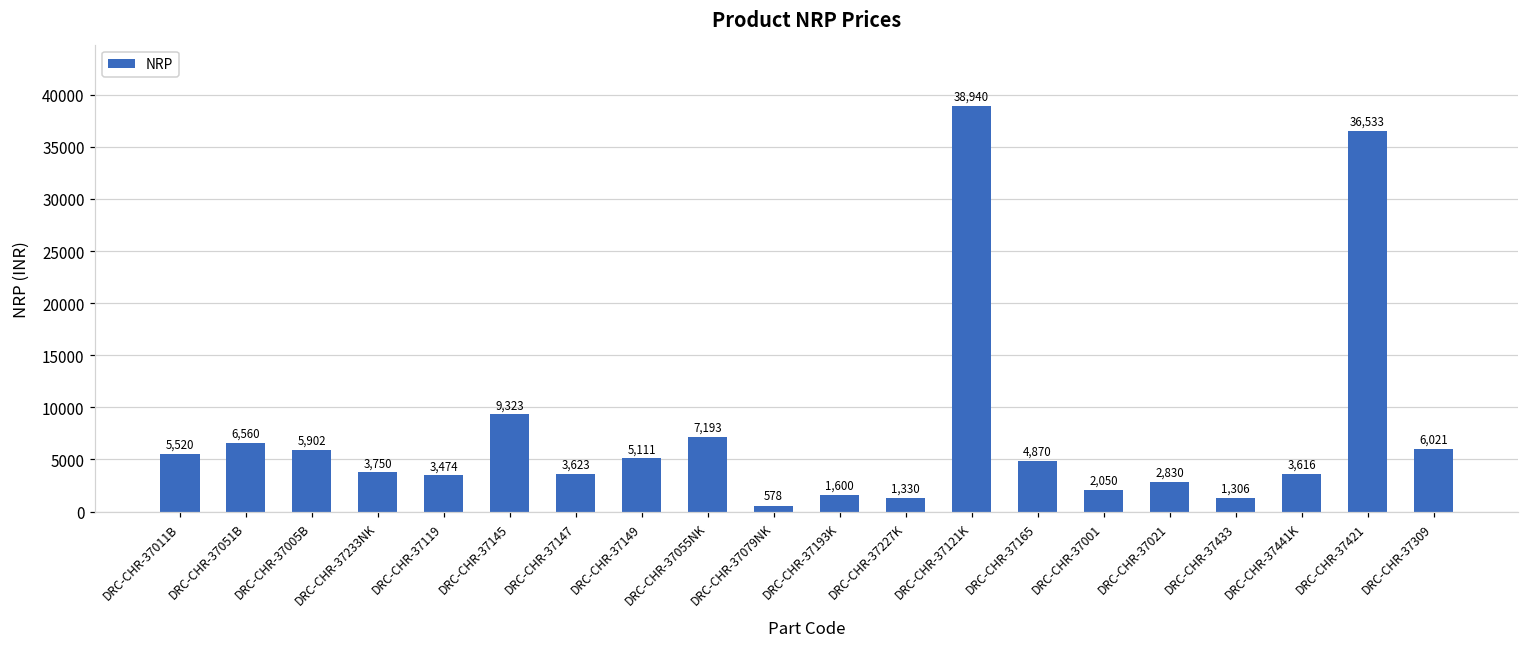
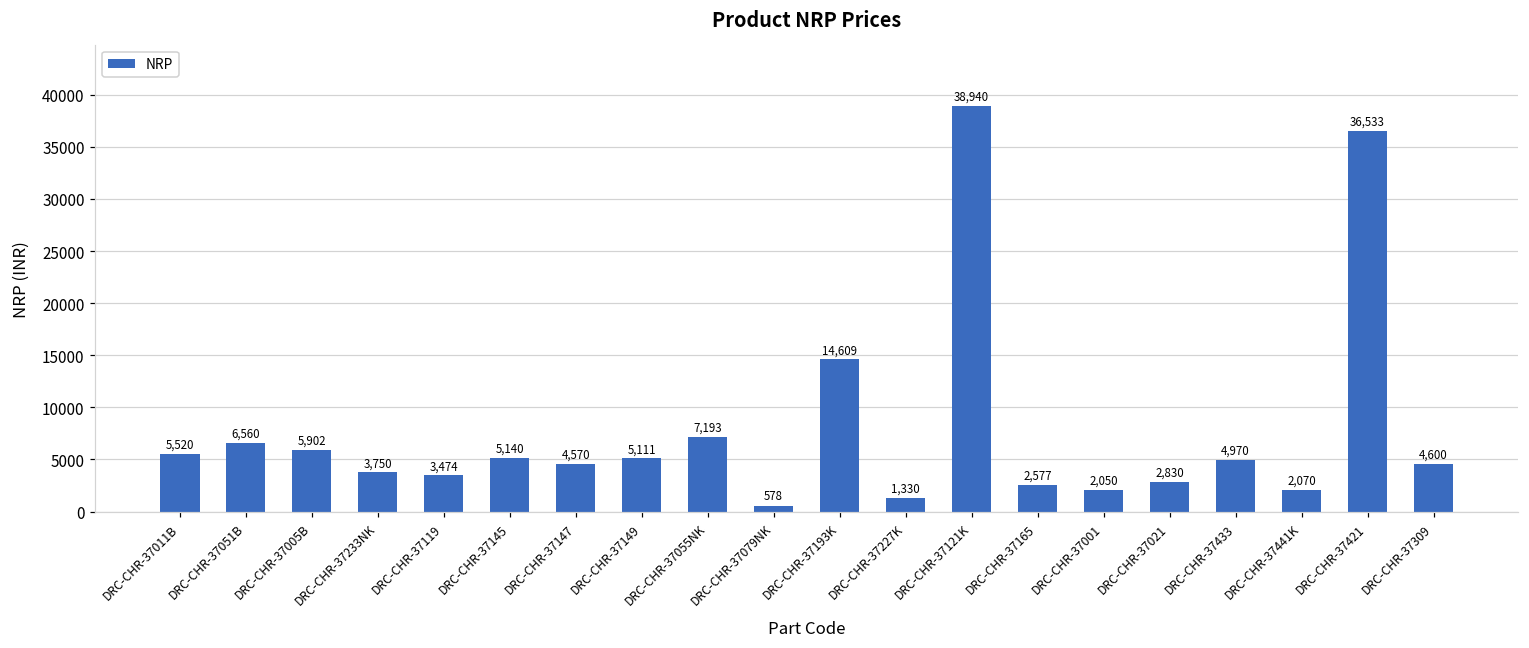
DRC-CHR-37145: 9,323 -> 5,140
DRC-CHR-37147: 3,623 -> 4,570
DRC-CHR-37193K: 1,600 -> 14,609
DRC-CHR-37165: 4,870 -> 2,577
DRC-CHR-37433: 1,306 -> 4,970
DRC-CHR-37441K: 3,616 -> 2,070
DRC-CHR-37309: 6,021 -> 4,600
